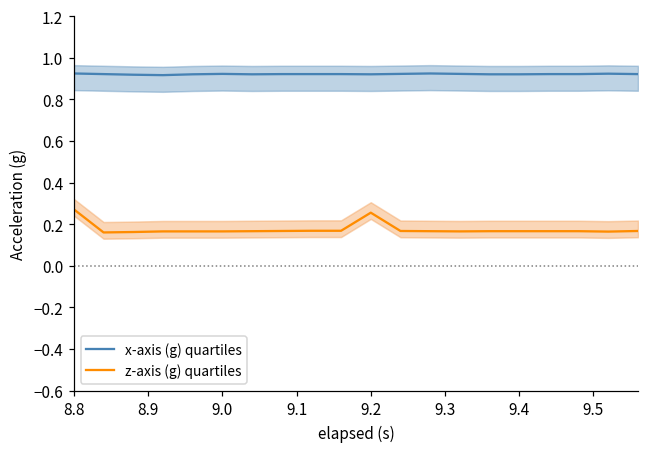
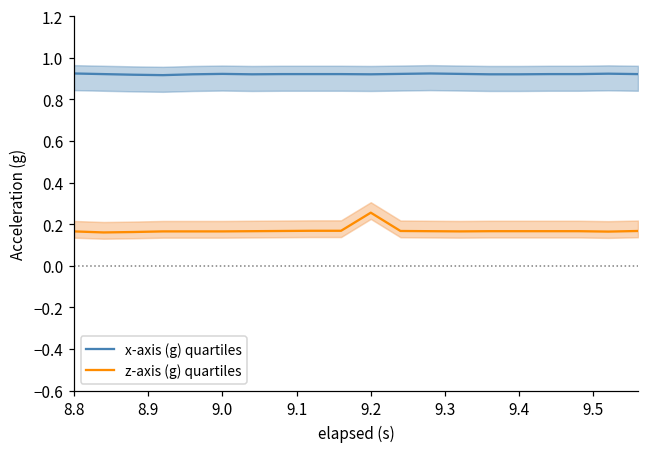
z-axis (g) quartiles, 8.8: 0.27 -> 0.17
